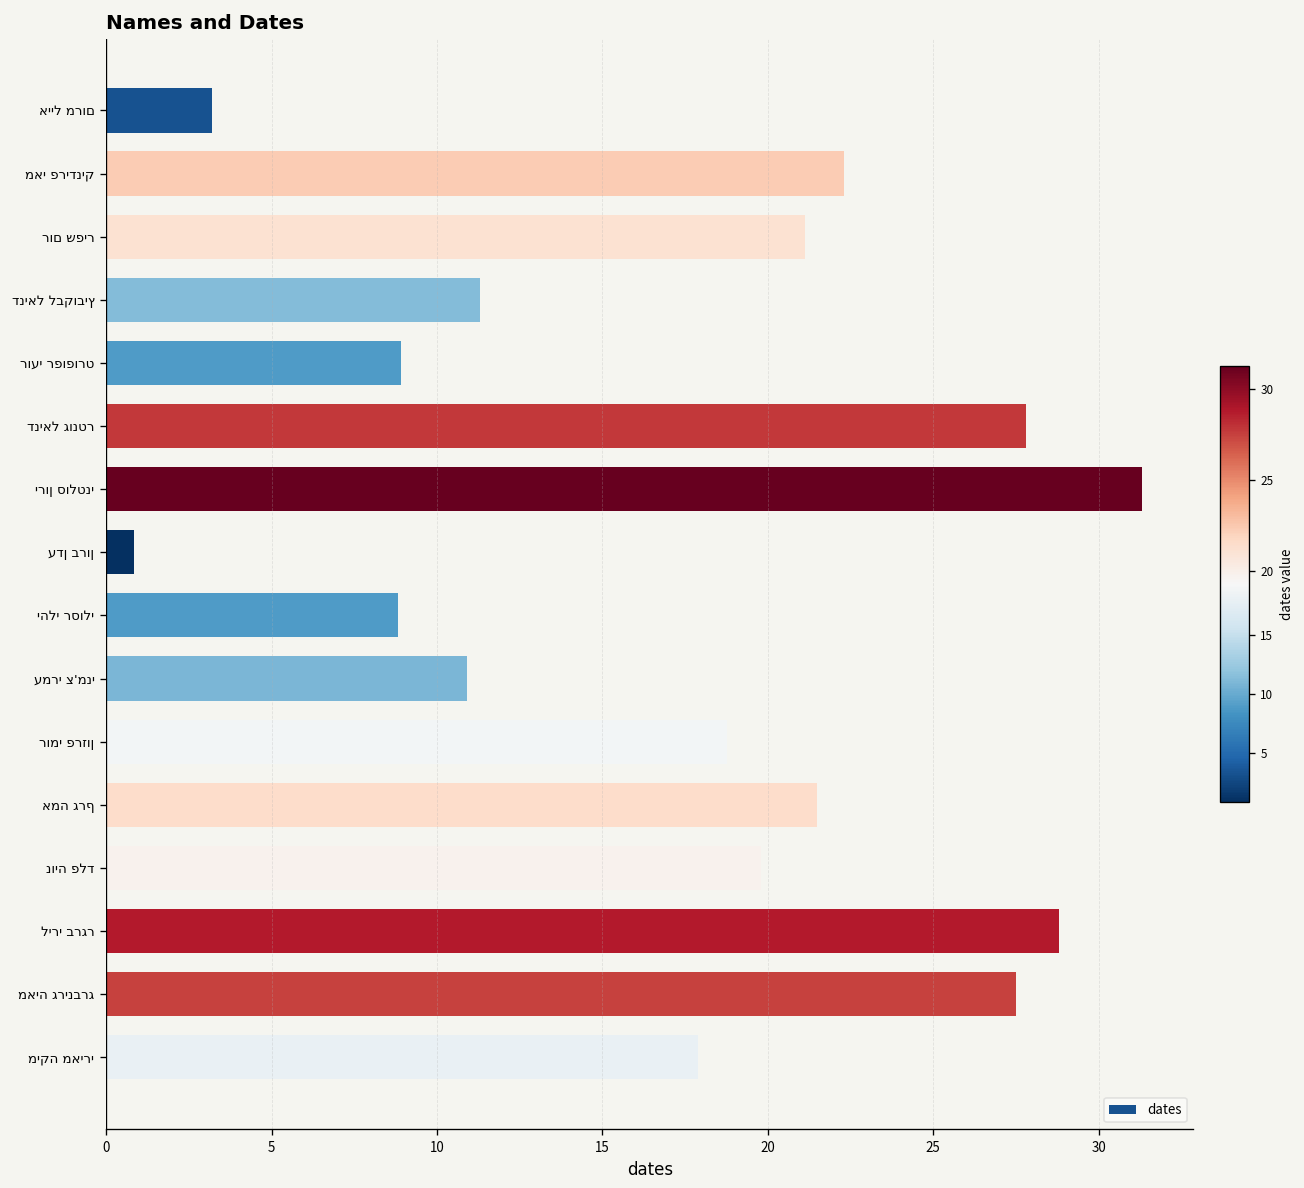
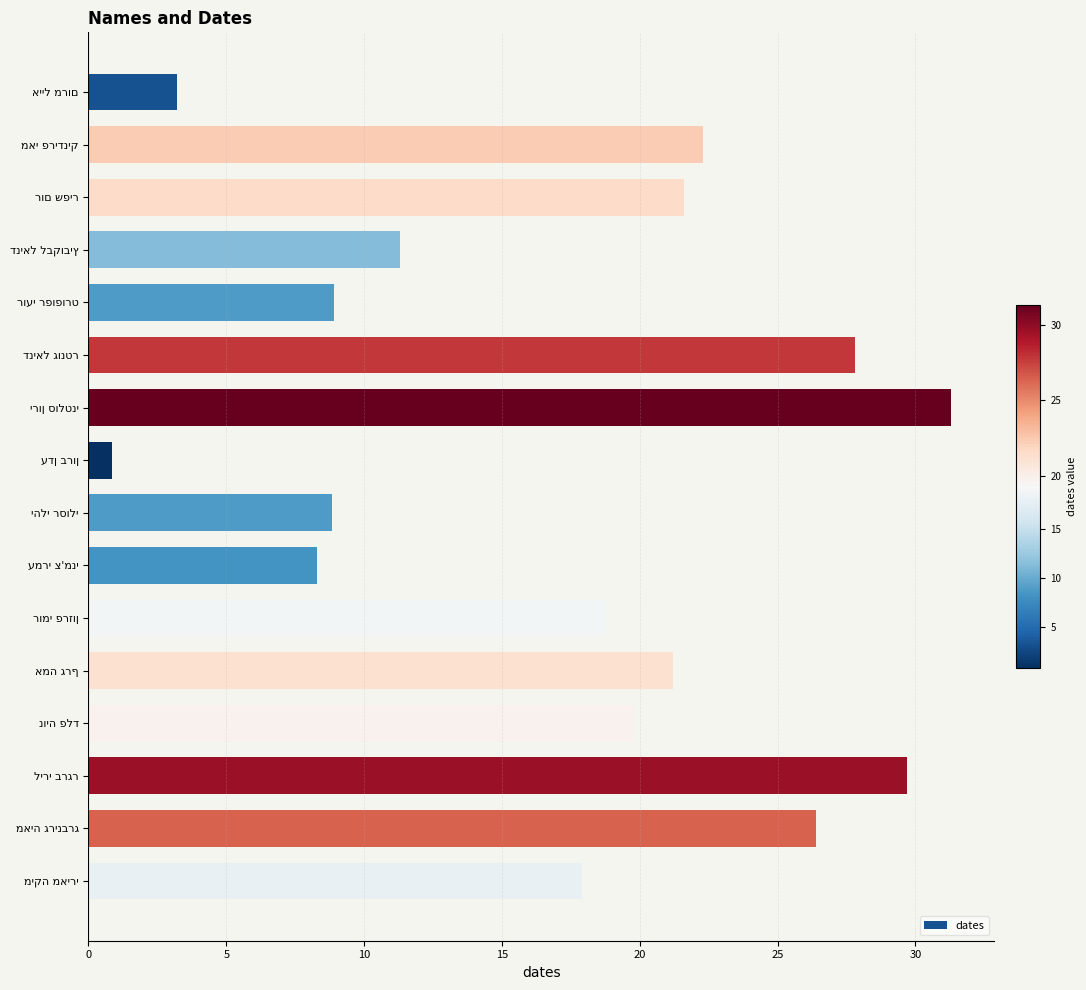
רום שפיר: 21.1 -> 21.6
עמרי צ'מני: 10.9 -> 8.3
אמה גרף: 21.5 -> 21.2
לירי ברגר: 28.8 -> 29.7
מאיה גרינברג: 27.5 -> 26.4
